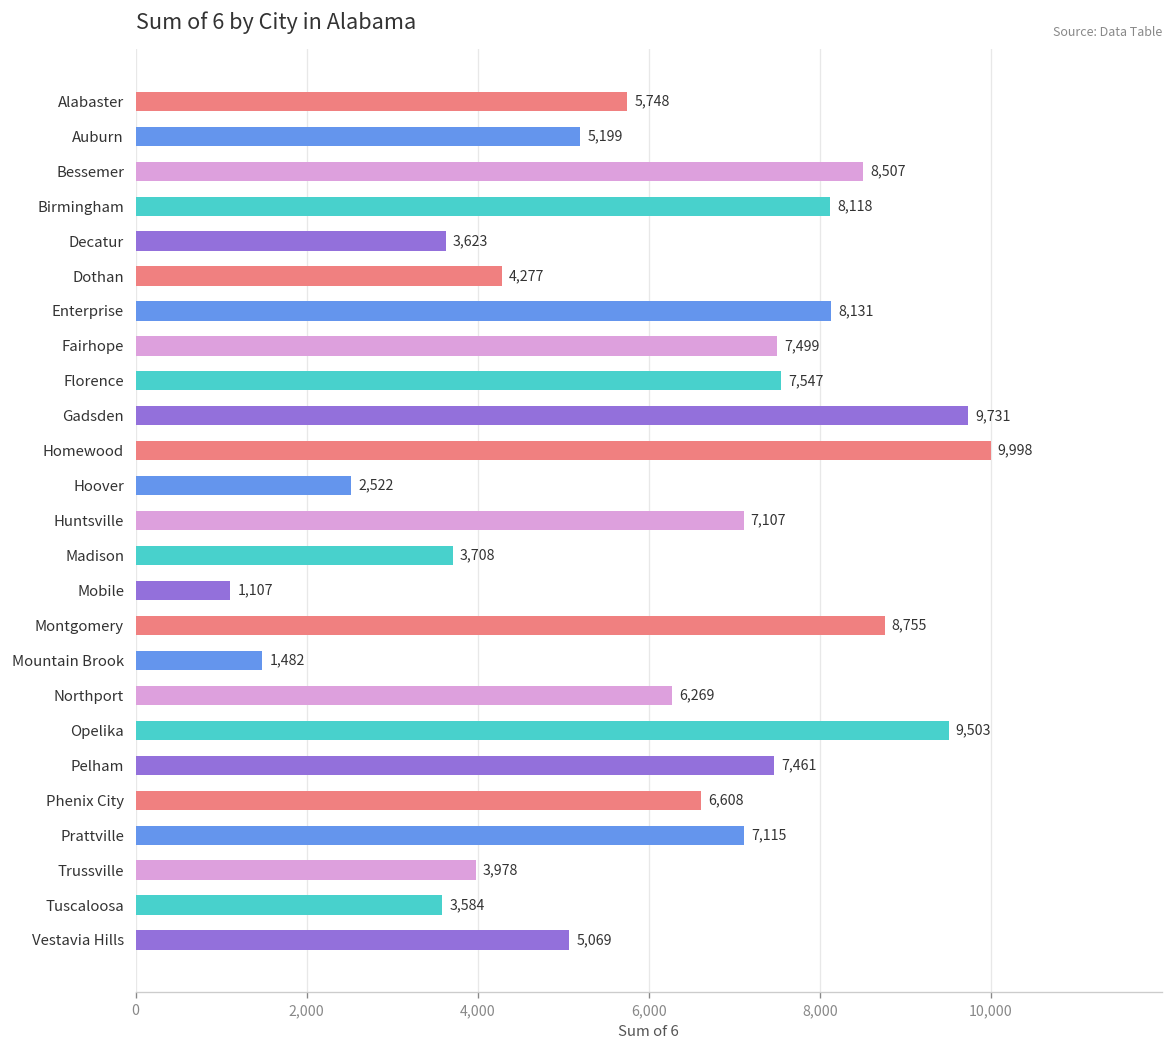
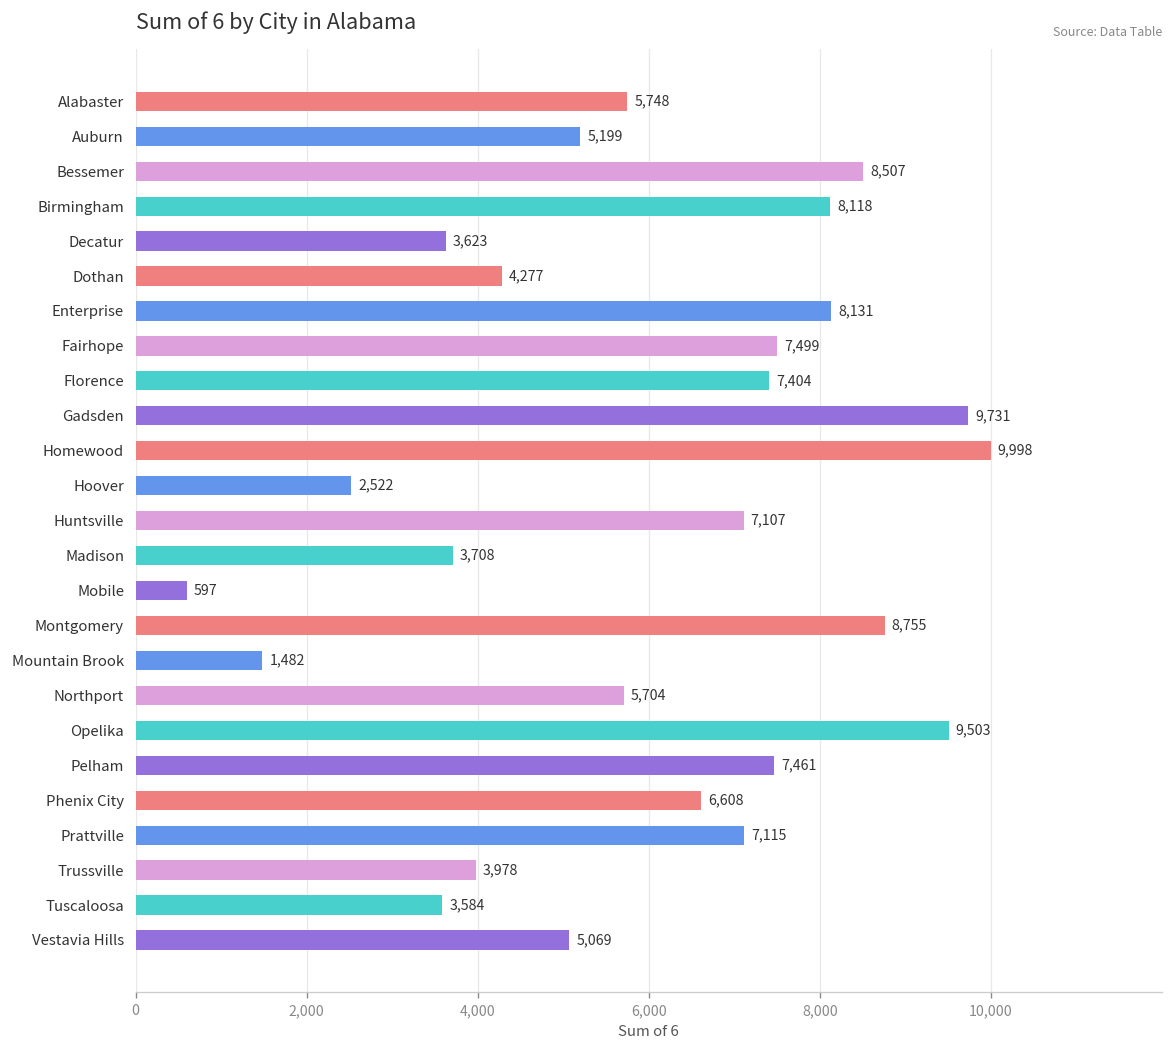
Florence: 7,547 -> 7,404
Mobile: 1,107 -> 597
Northport: 6,269 -> 5,704
